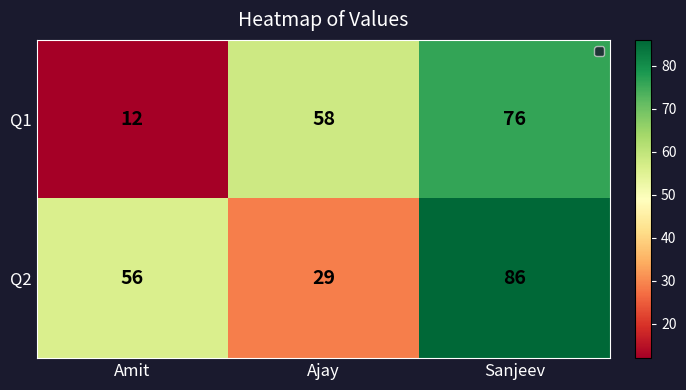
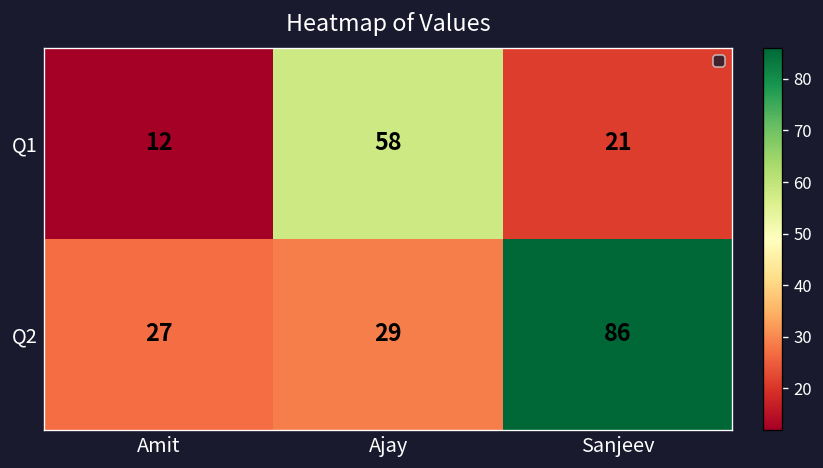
Q1, Sanjeev: 76 -> 21
Q2, Amit: 56 -> 27
